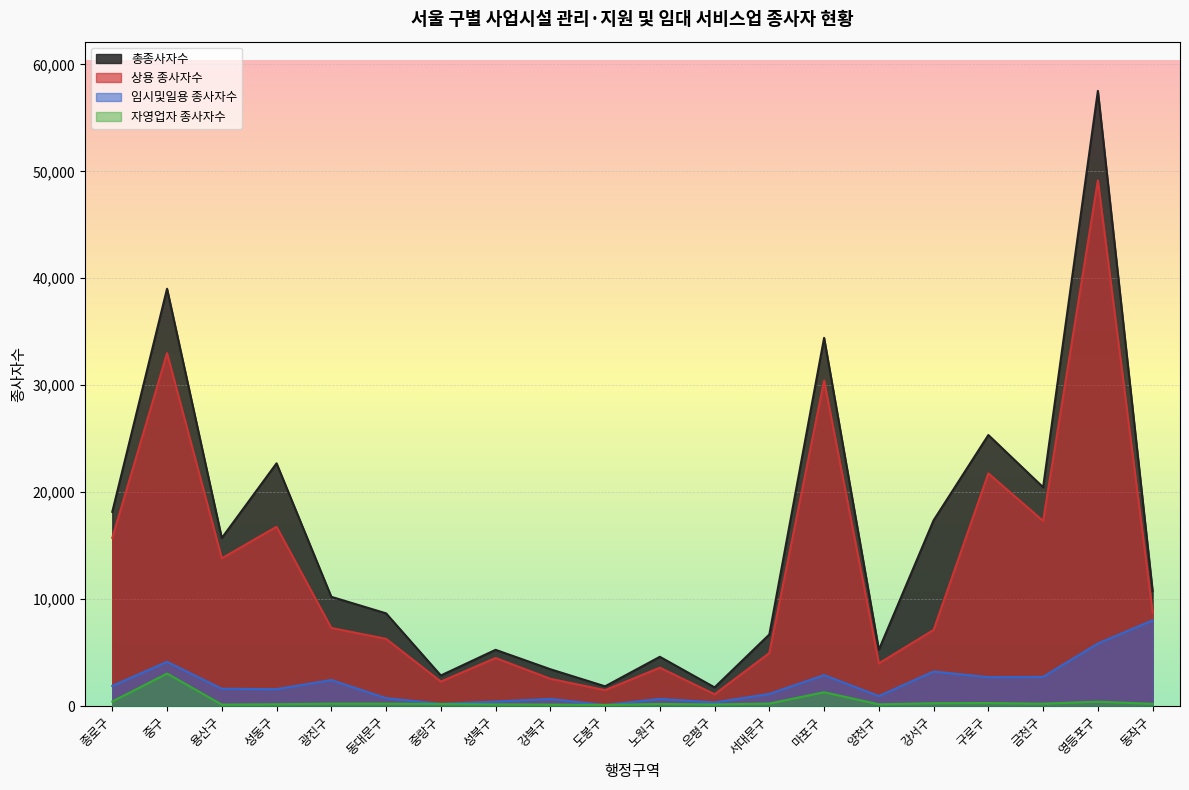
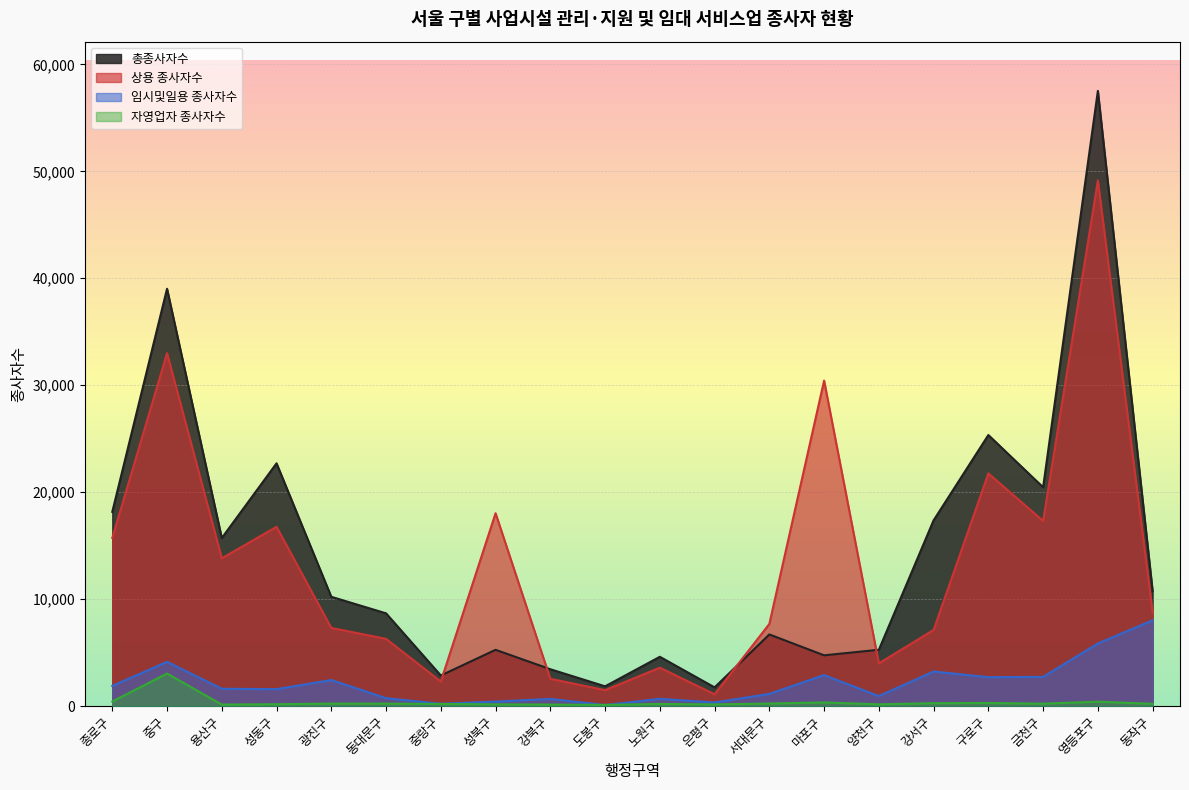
상용 종사자수, 성북구: 4,500 -> 18,000
상용 종사자수, 서대문구: 5,000 -> 7,700
총종사자수, 마포구: 34,400 -> 4,700
자영업자 종사자수, 마포구: 1,300 -> 300
